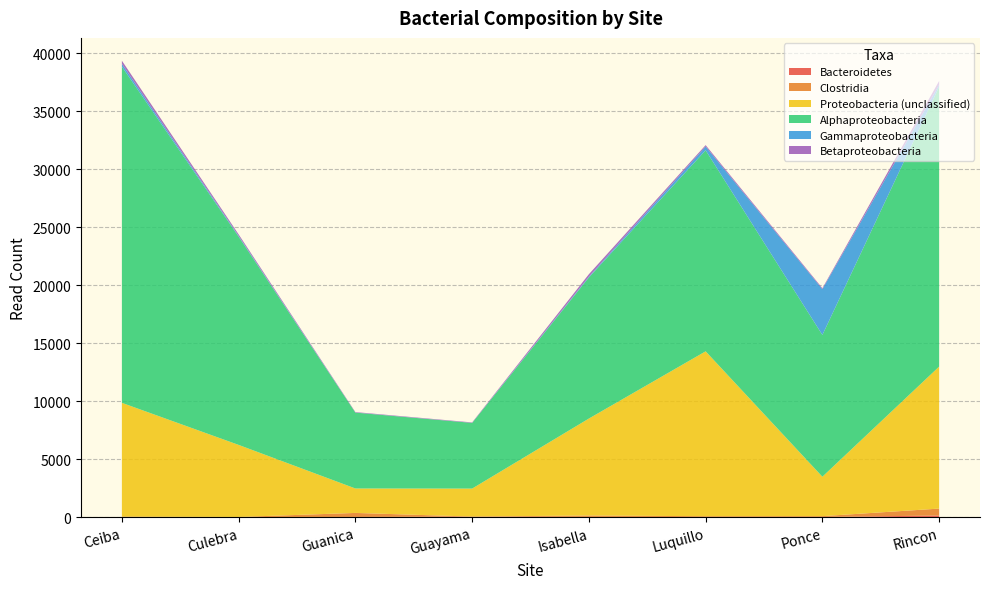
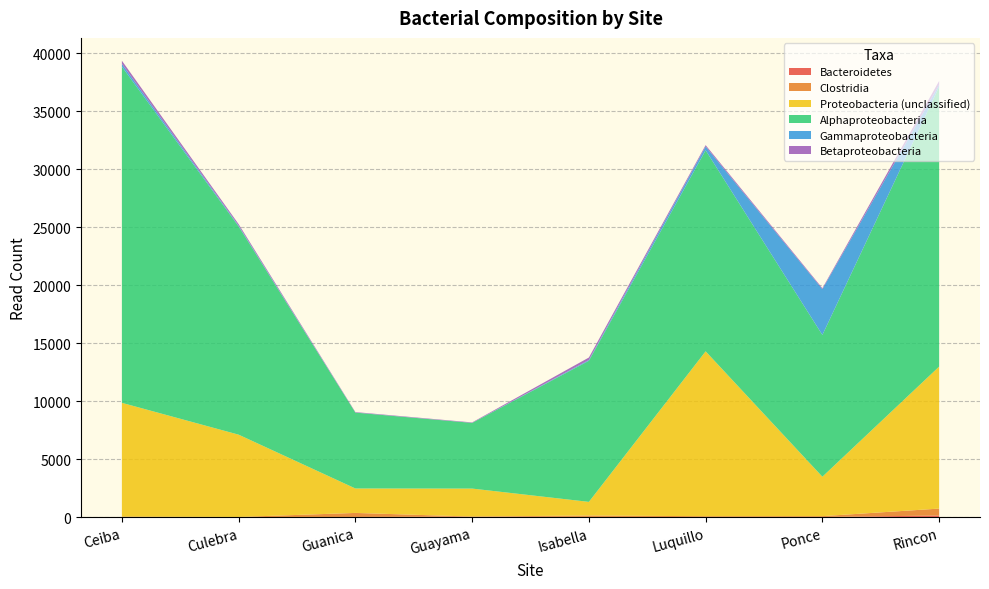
Proteobacteria (unclassified), Culebra: 6200 -> 7100
Proteobacteria (unclassified), Isabella: 8400 -> 1200
